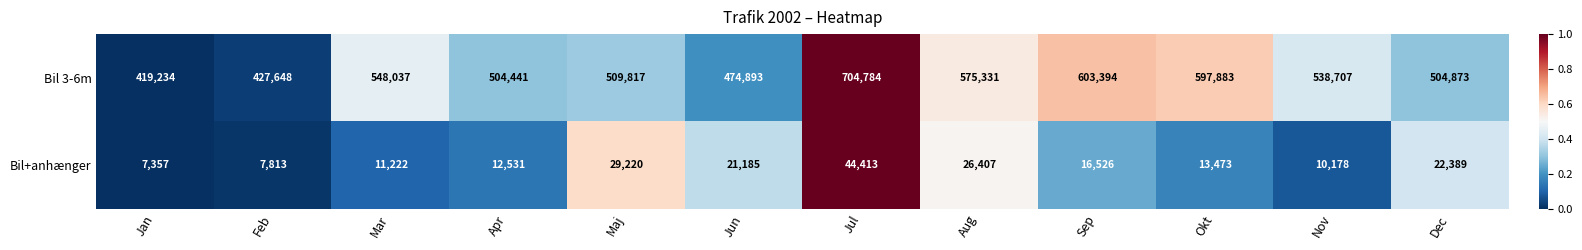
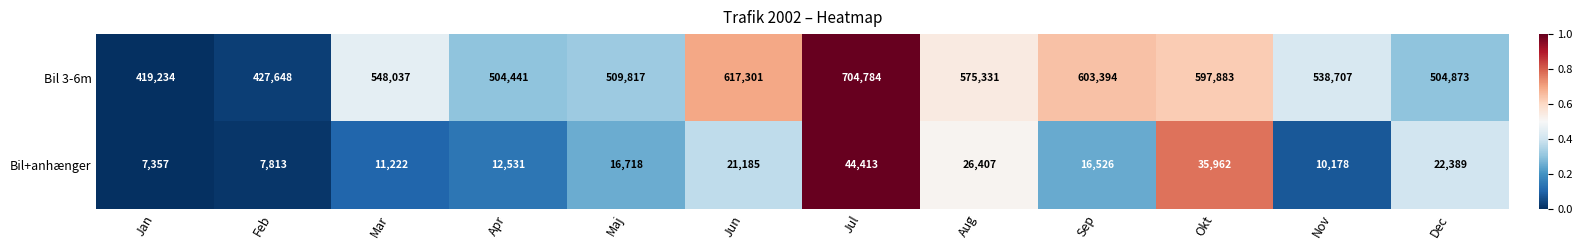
Bil 3-6m, Jun: 474,893 -> 617,301
Bil+anhænger, Maj: 29,220 -> 16,718
Bil+anhænger, Okt: 13,473 -> 35,962
